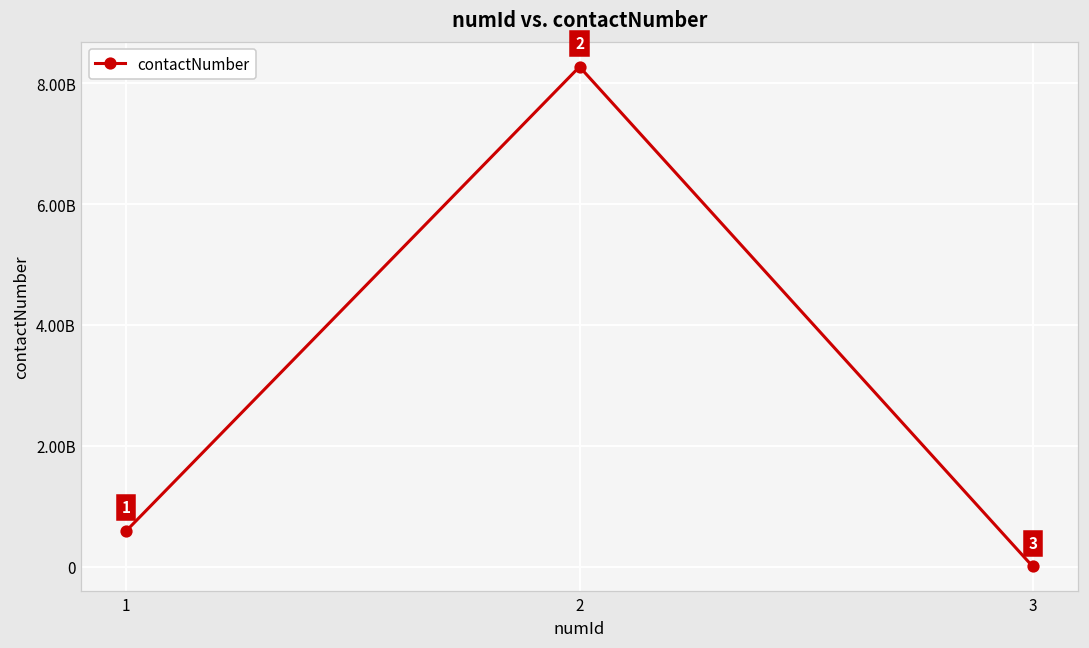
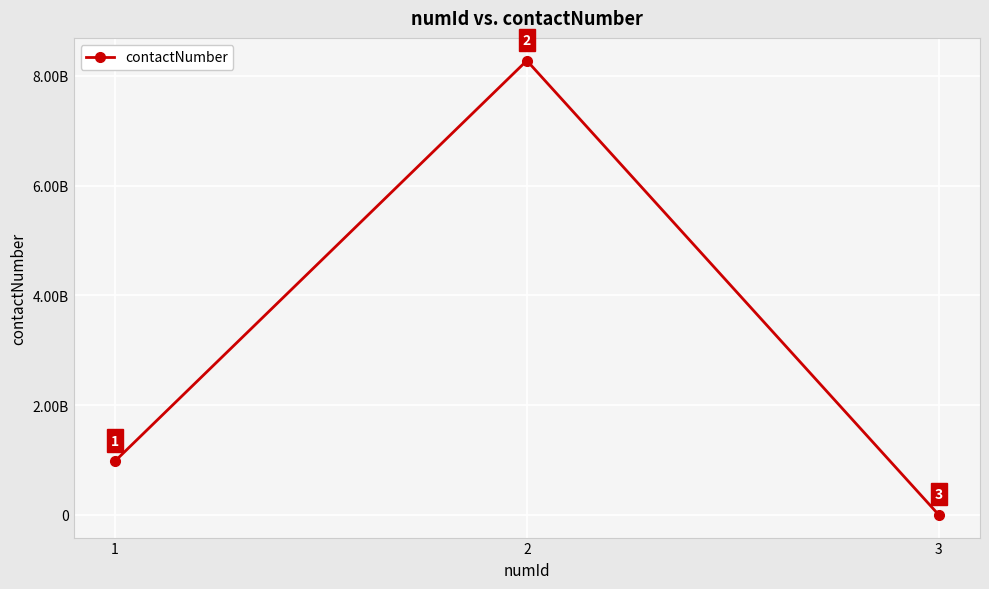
1: 600000000 -> 1000000000
